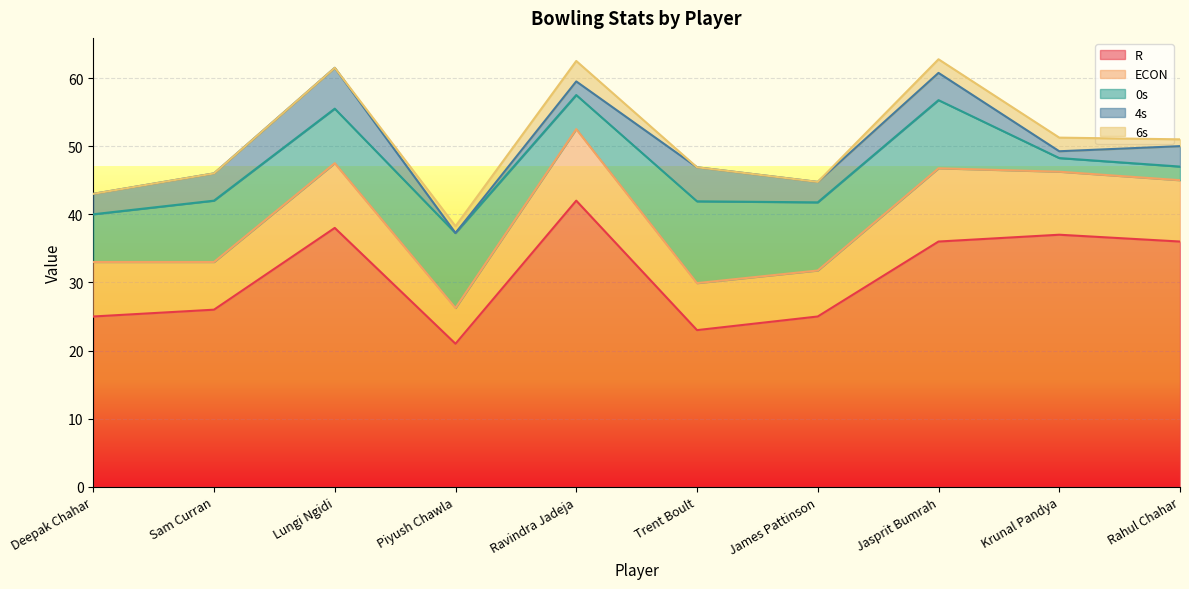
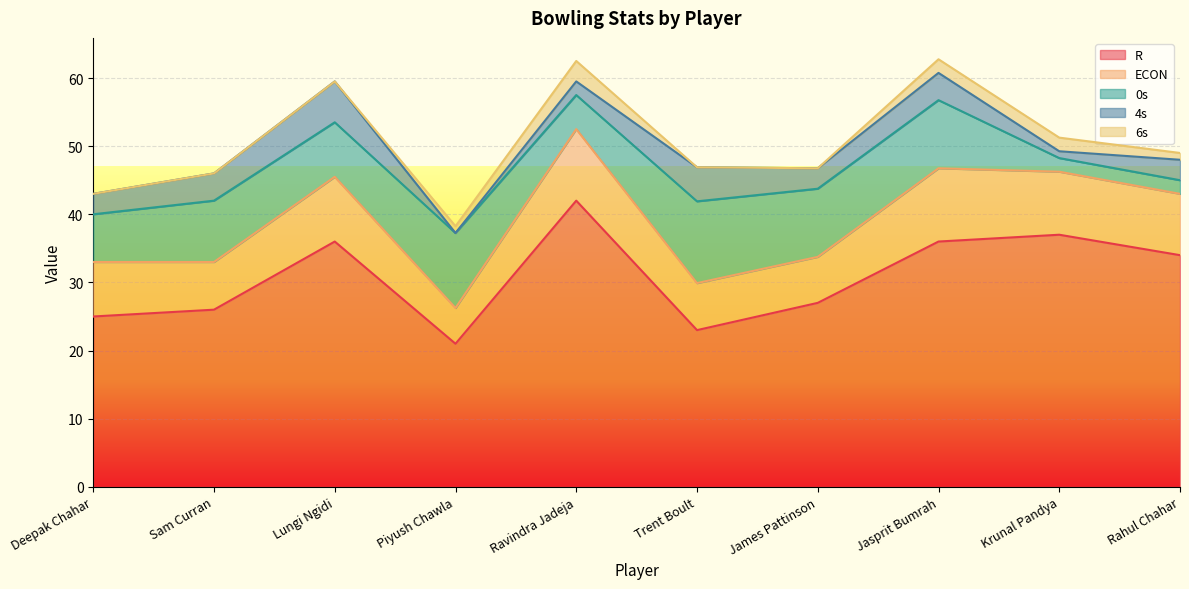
R, Lungi Ngidi: 38 -> 36
R, James Pattinson: 25 -> 27
R, Rahul Chahar: 36 -> 34
